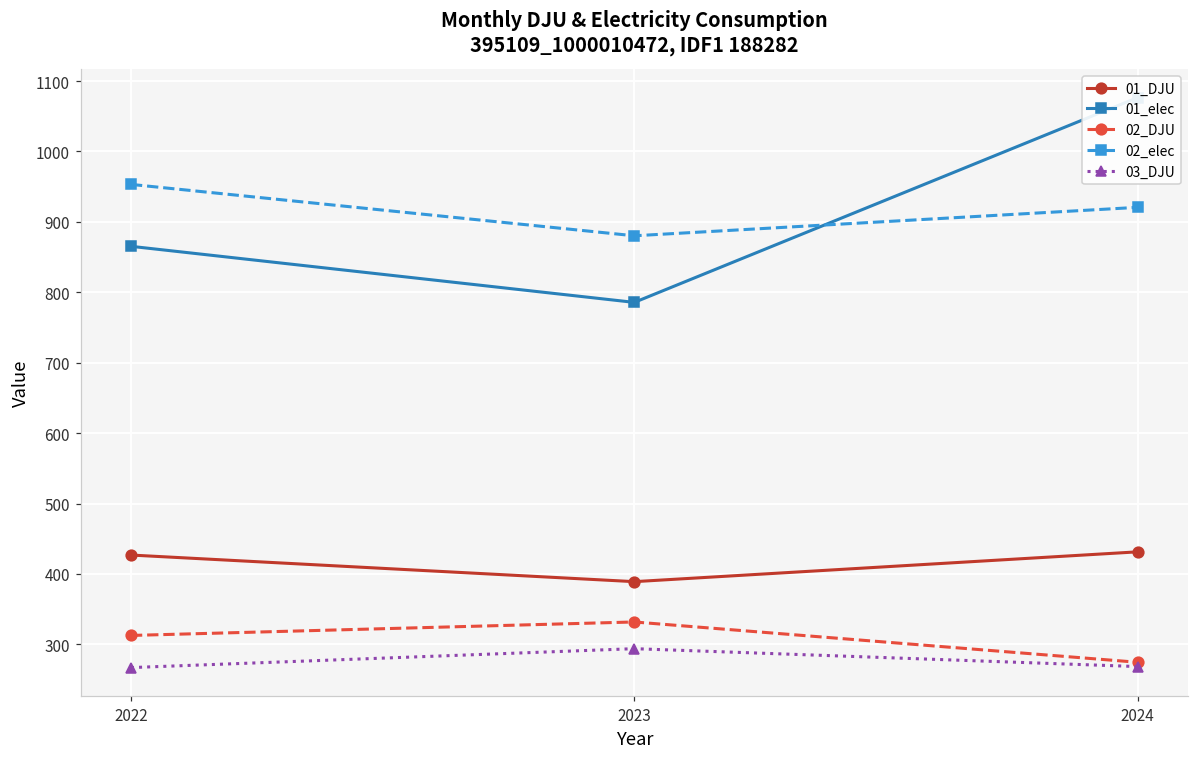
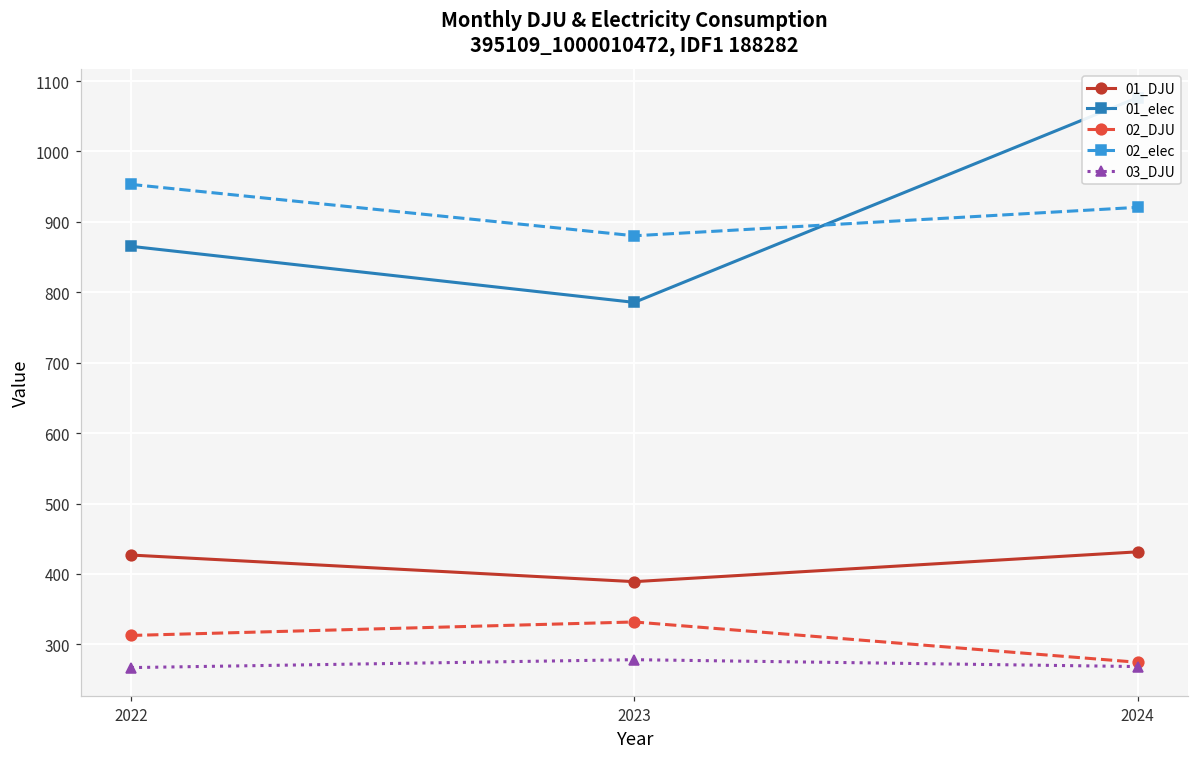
03_DJU, 2023: 290 -> 280
